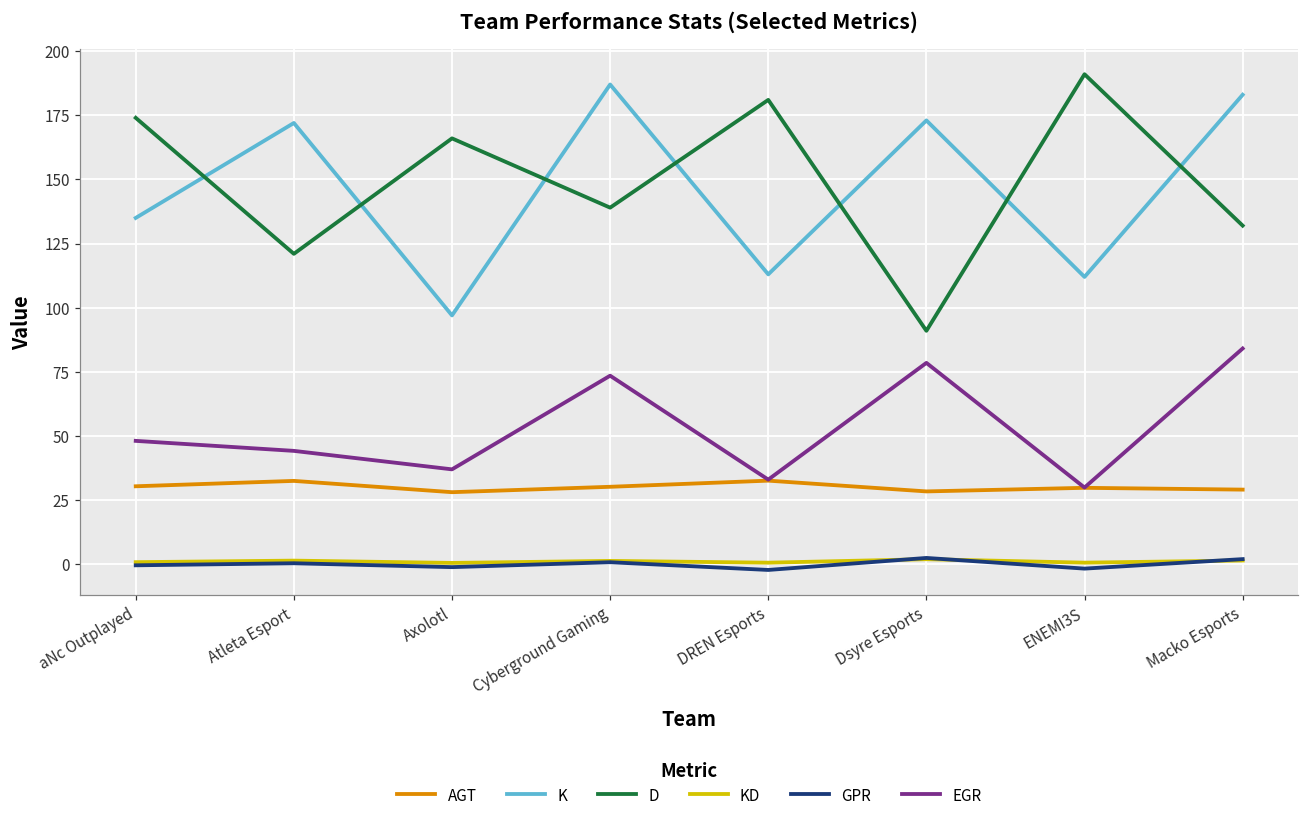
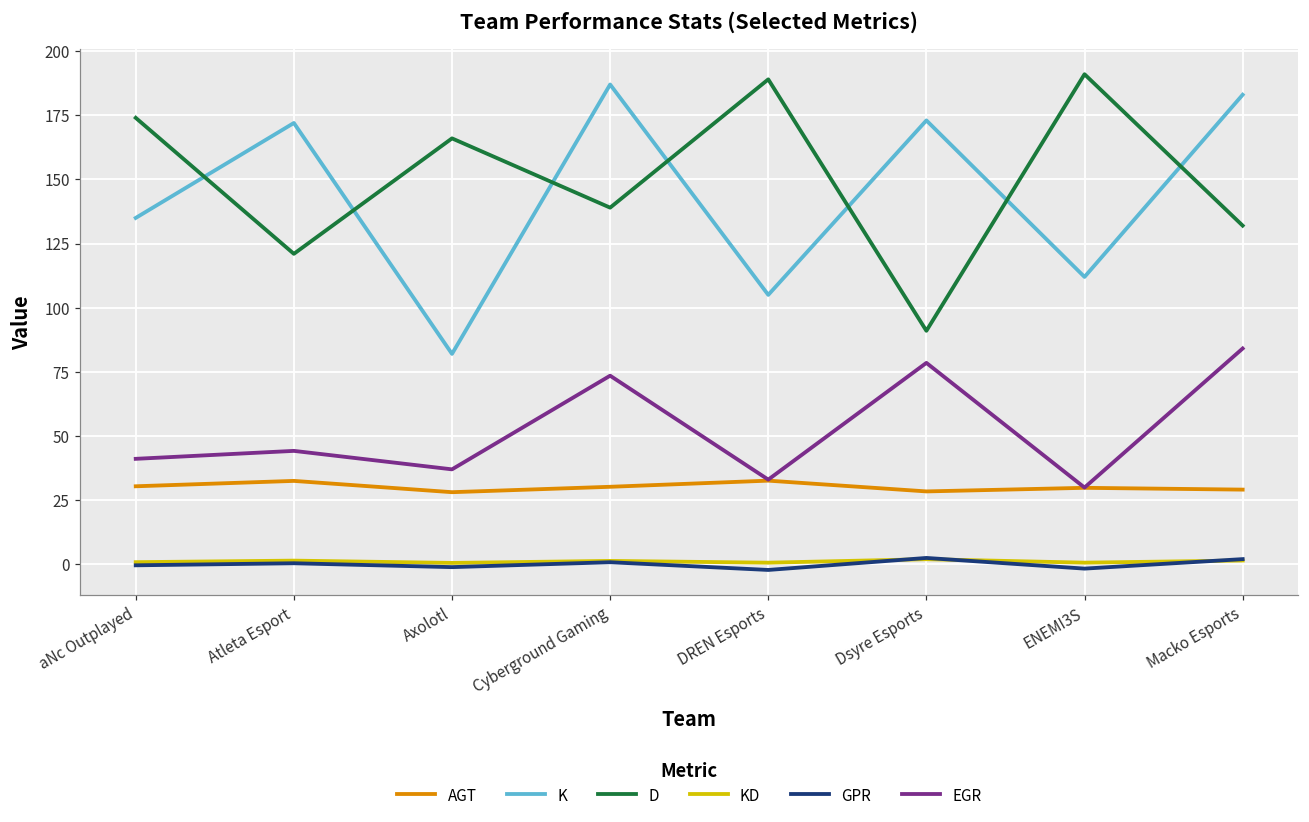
EGR, aNc Outplayed: 48 -> 41
K, Axolotl: 97 -> 82
K, DREN Esports: 113 -> 105
D, DREN Esports: 181 -> 189
